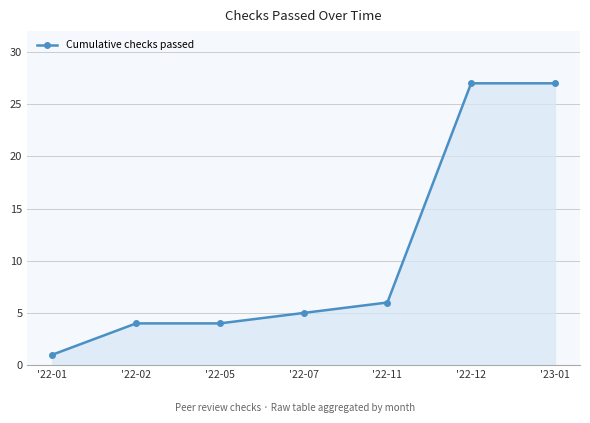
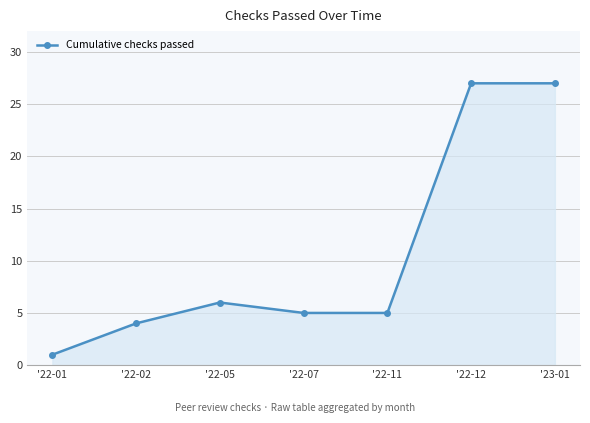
'22-05: 4 -> 6
'22-11: 6 -> 5
